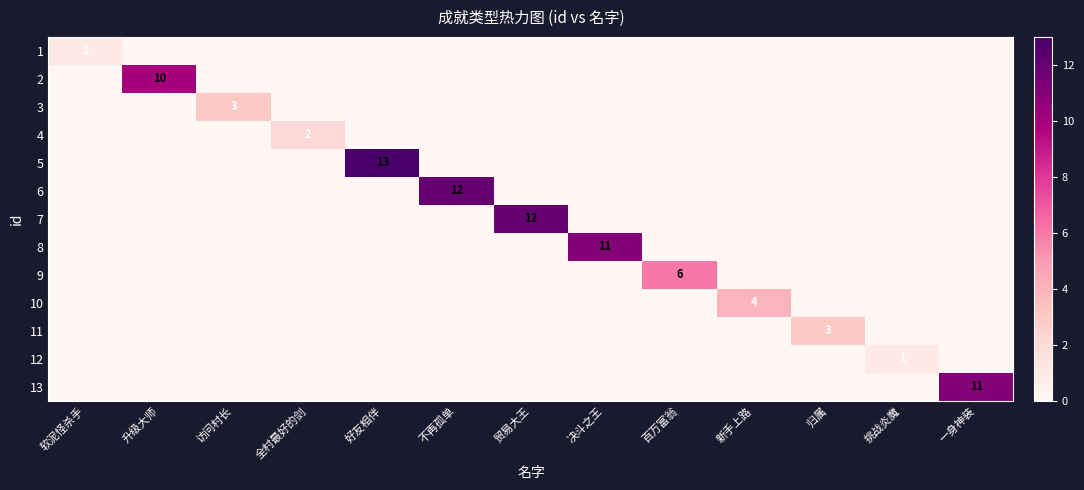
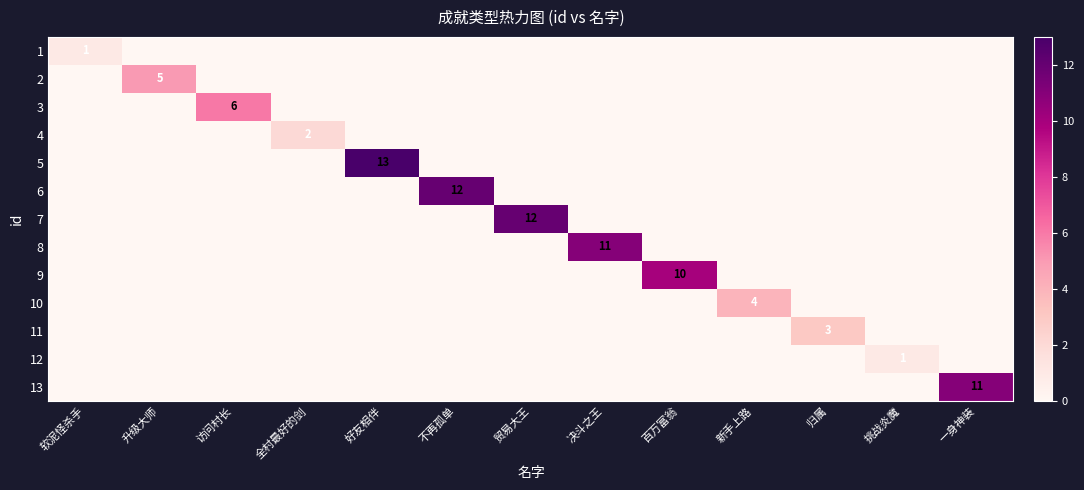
2, 升级大师: 10 -> 5
3, 访问村长: 3 -> 6
9, 百万富翁: 6 -> 10
